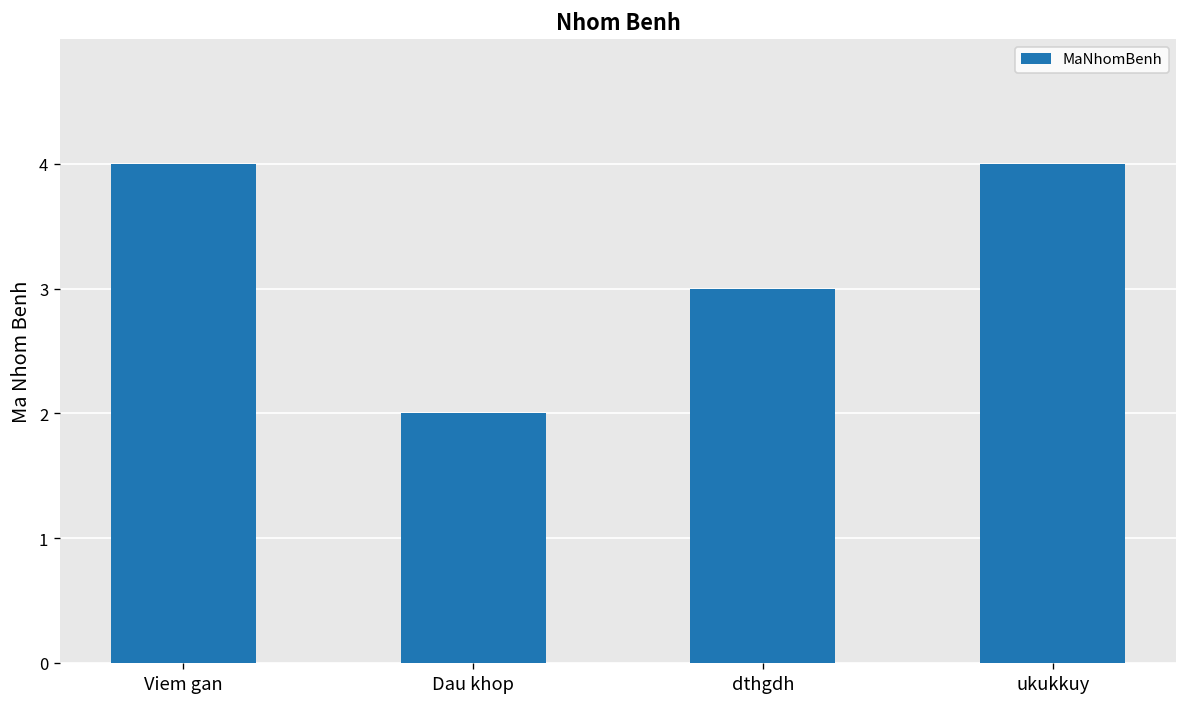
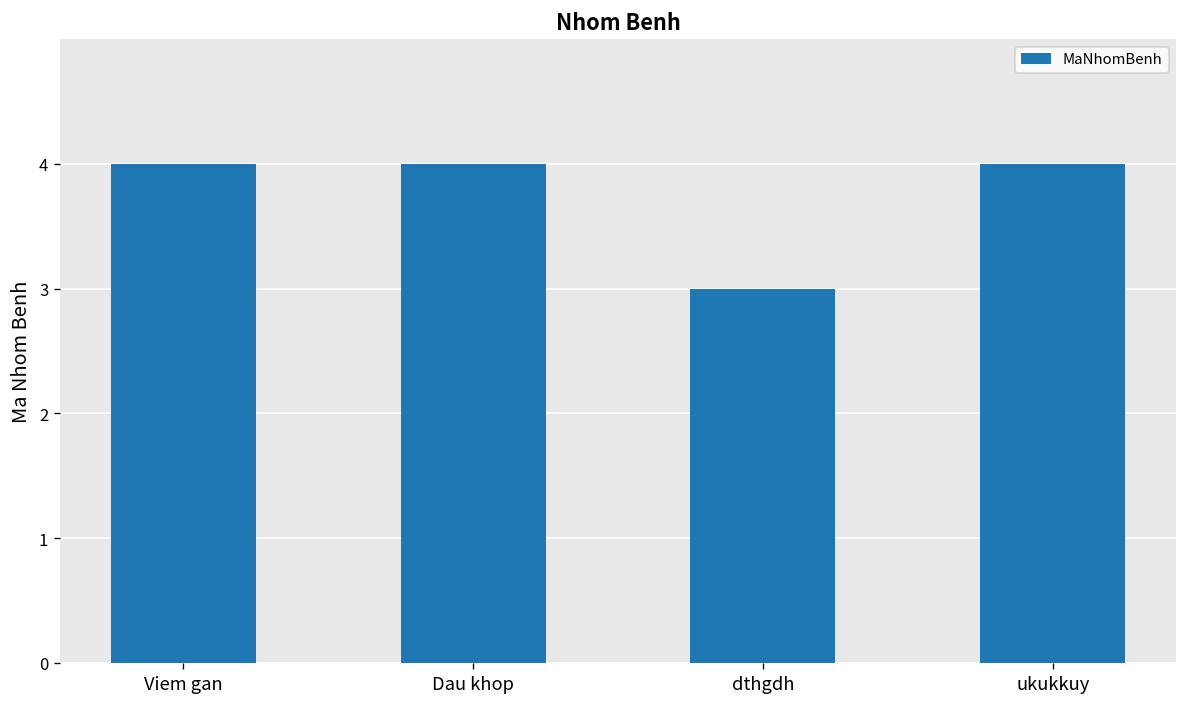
Dau khop: 2 -> 4
